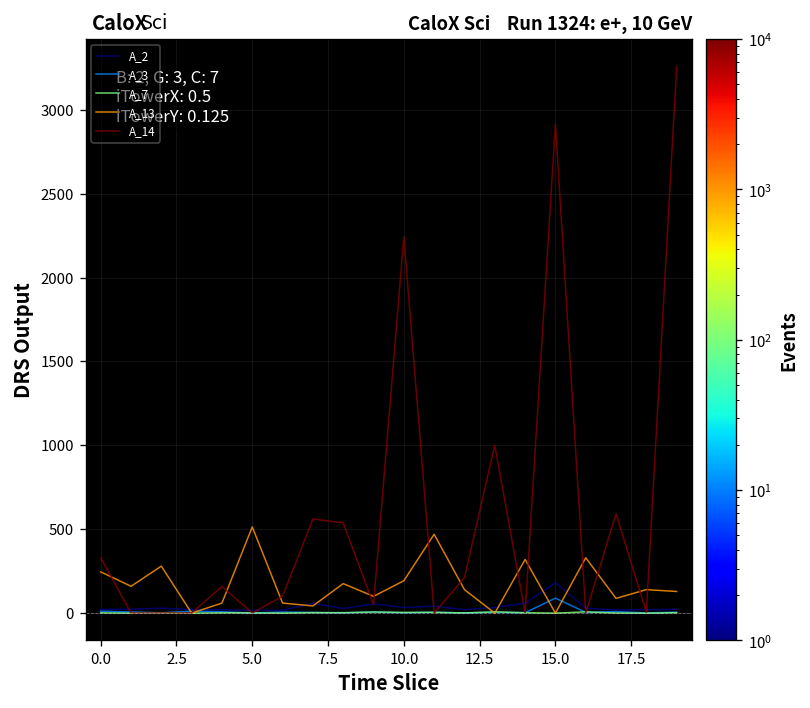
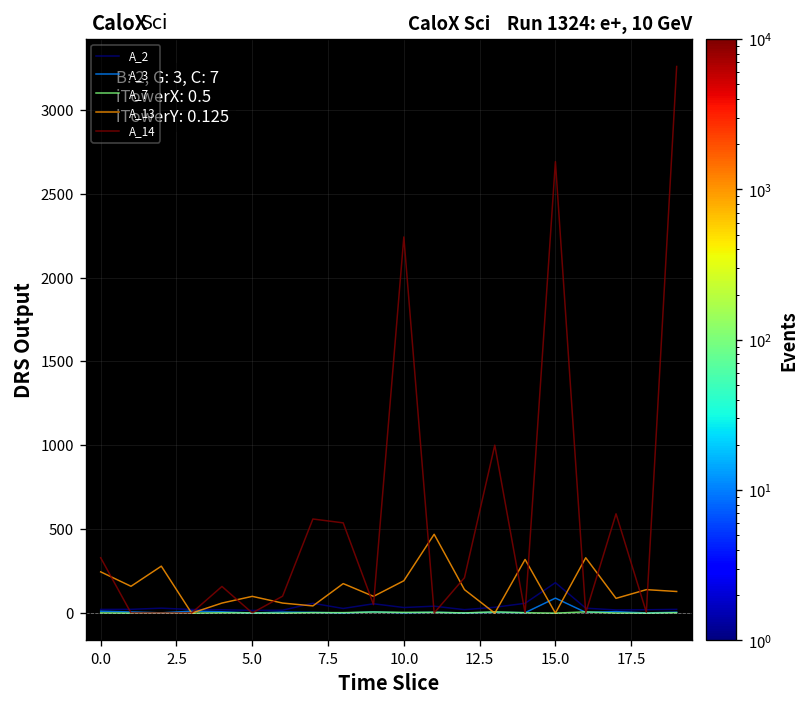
A_13, 5.0: 510 -> 100
A_14, 15.0: 2920 -> 2690
